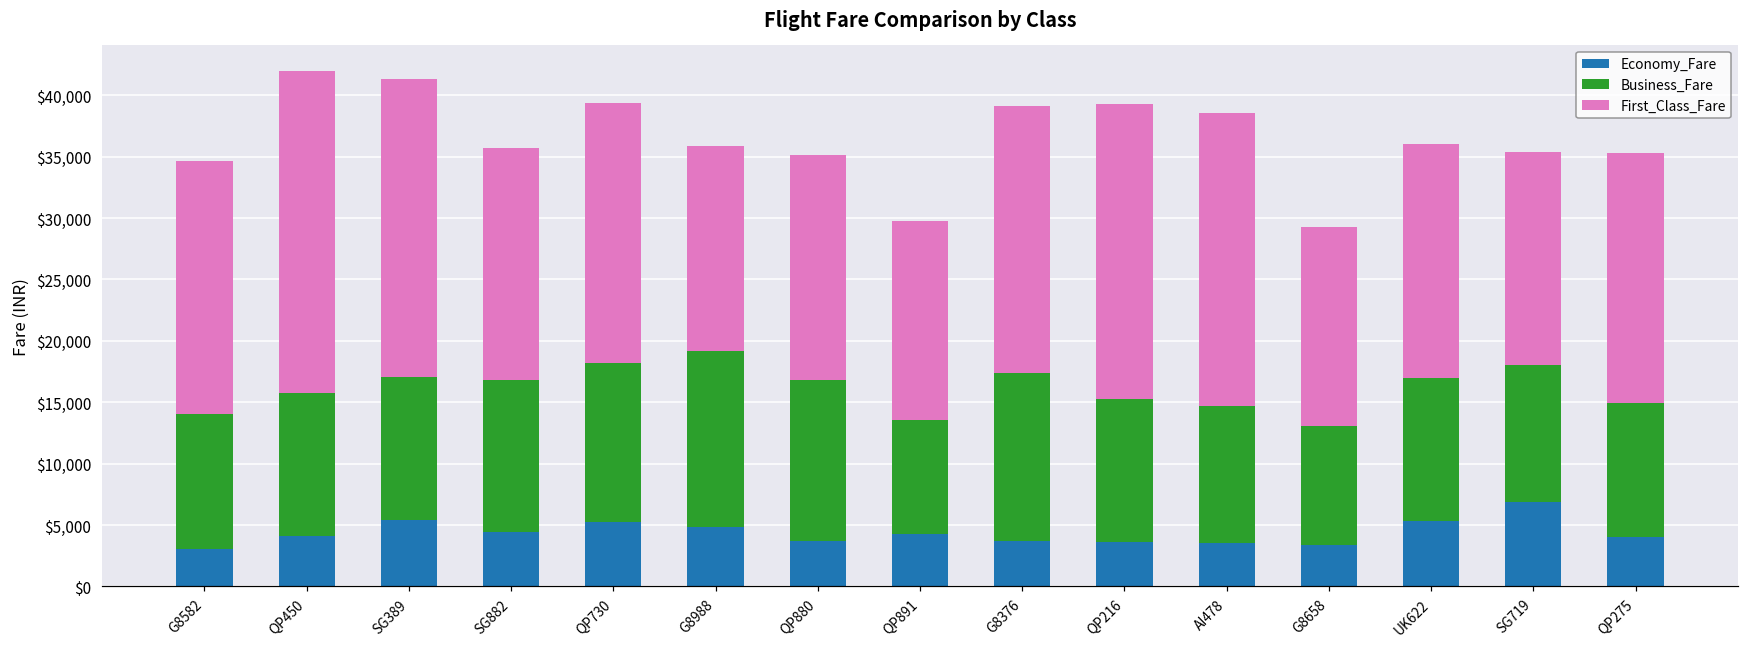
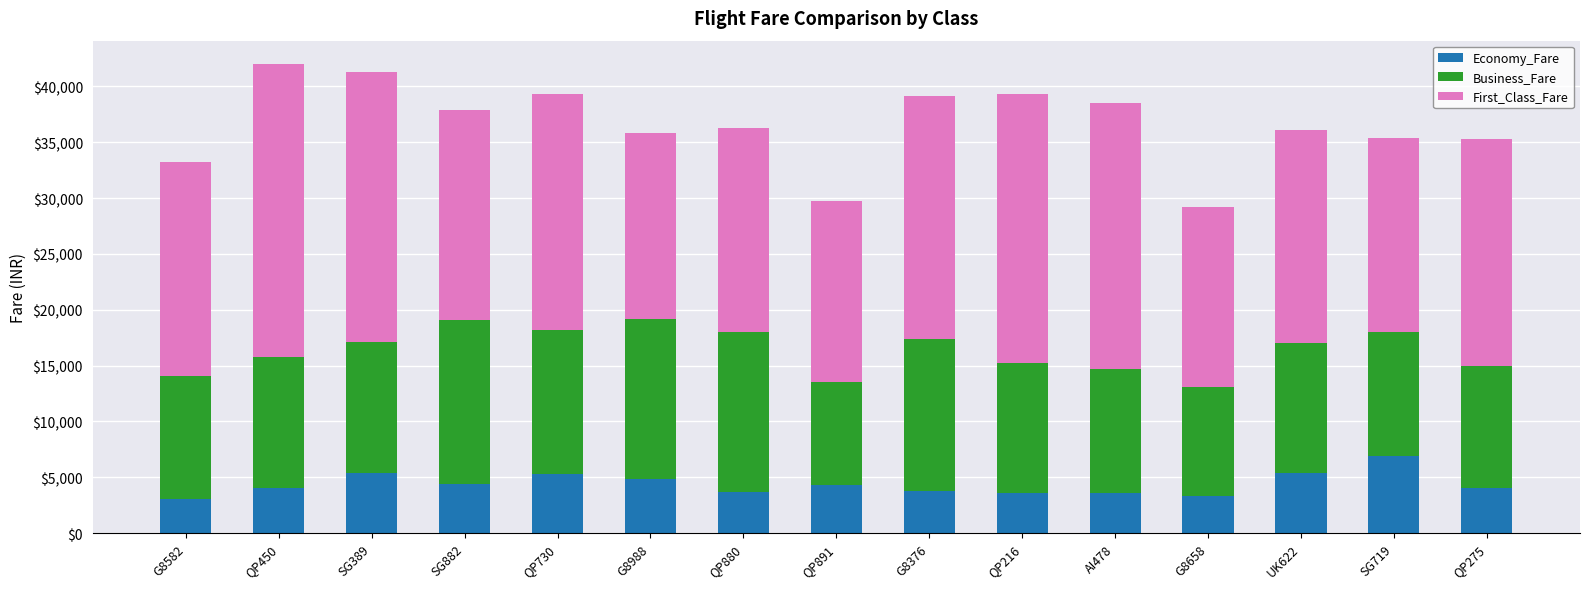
First_Class_Fare, G8582: $20,600 -> $19,200
Business_Fare, SG882: $12,400 -> $14,600
Business_Fare, QP880: $13,100 -> $14,300
